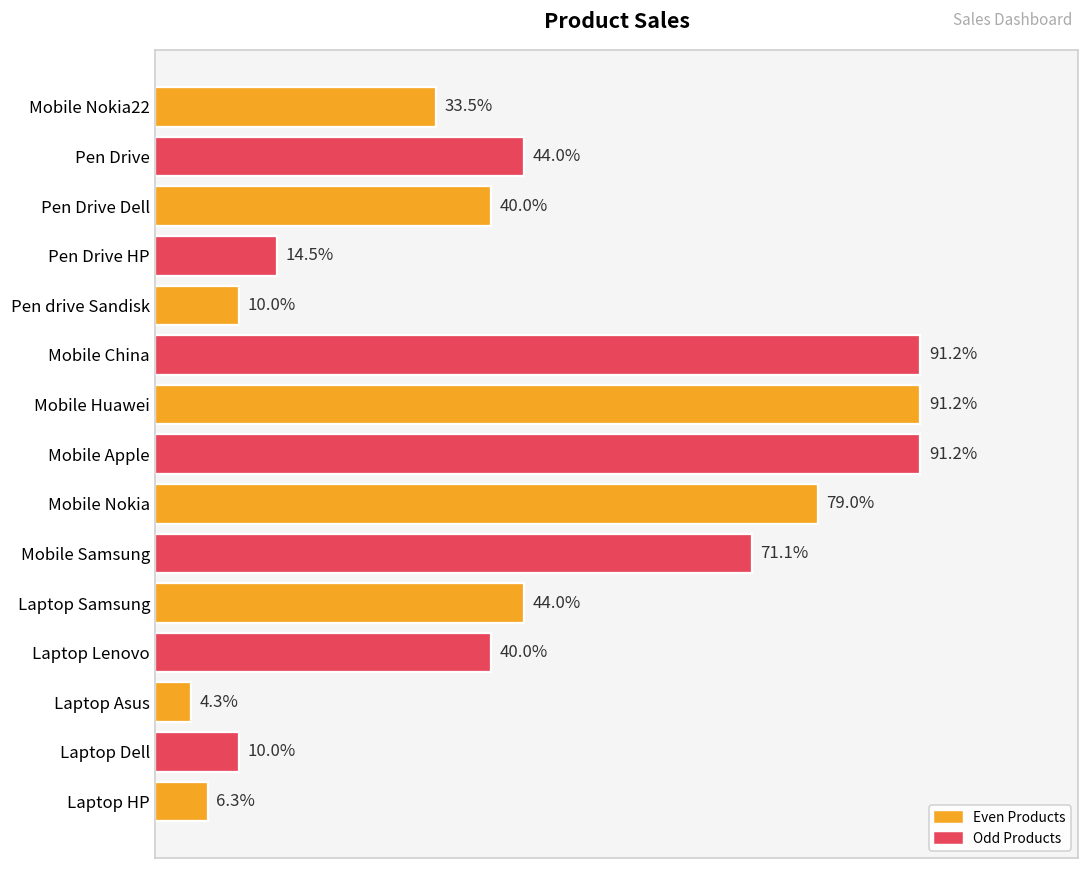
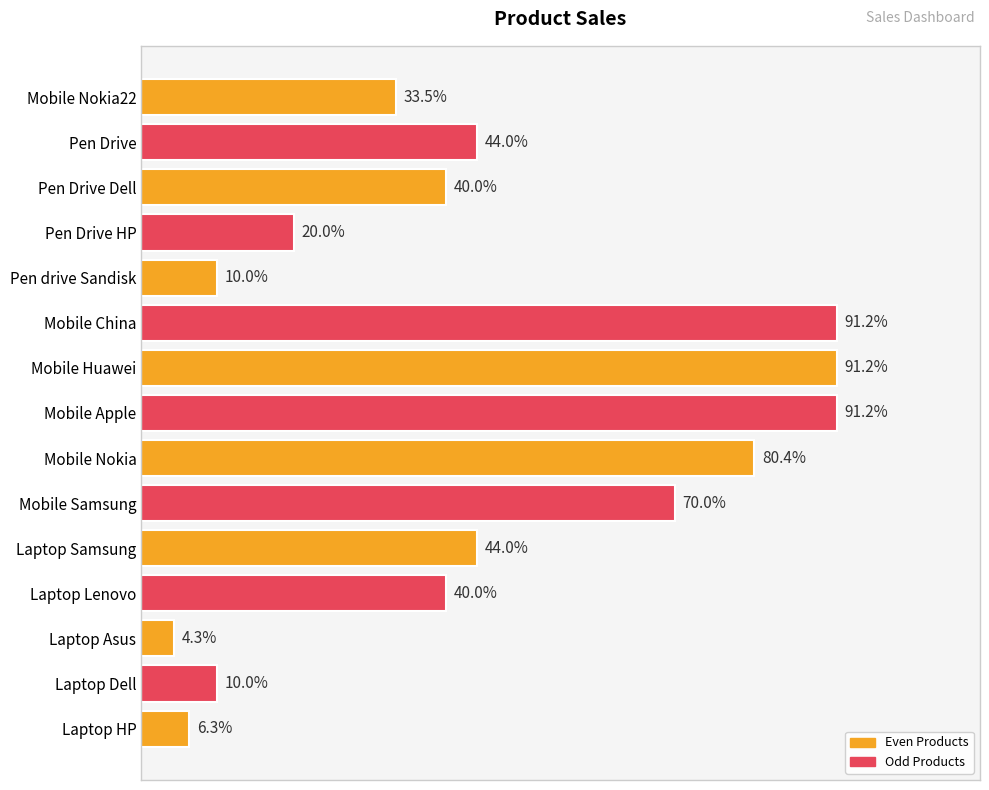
Pen Drive HP: 14.5% -> 20.0%
Mobile Nokia: 79.0% -> 80.4%
Mobile Samsung: 71.1% -> 70.0%
